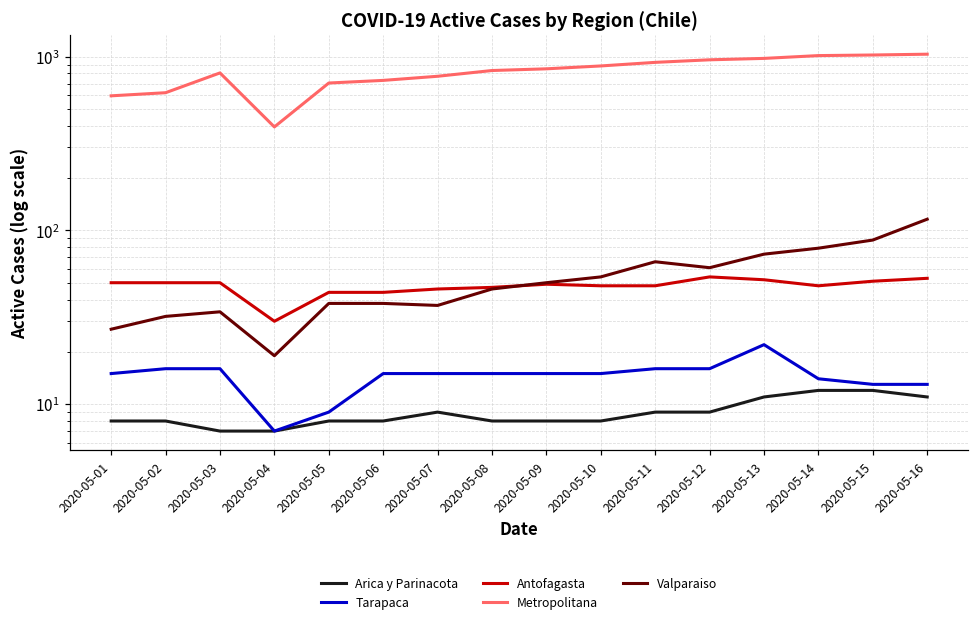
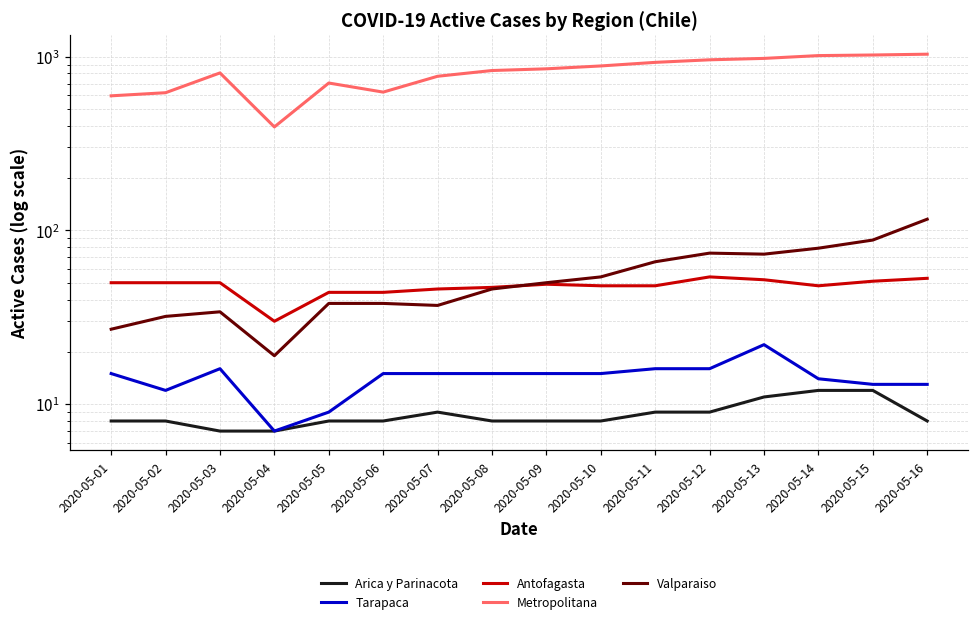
Tarapaca, 2020-05-02: 16 -> 12
Metropolitana, 2020-05-06: 700 -> 630
Valparaiso, 2020-05-12: 61 -> 70
Arica y Parinacota, 2020-05-16: 11 -> 8
